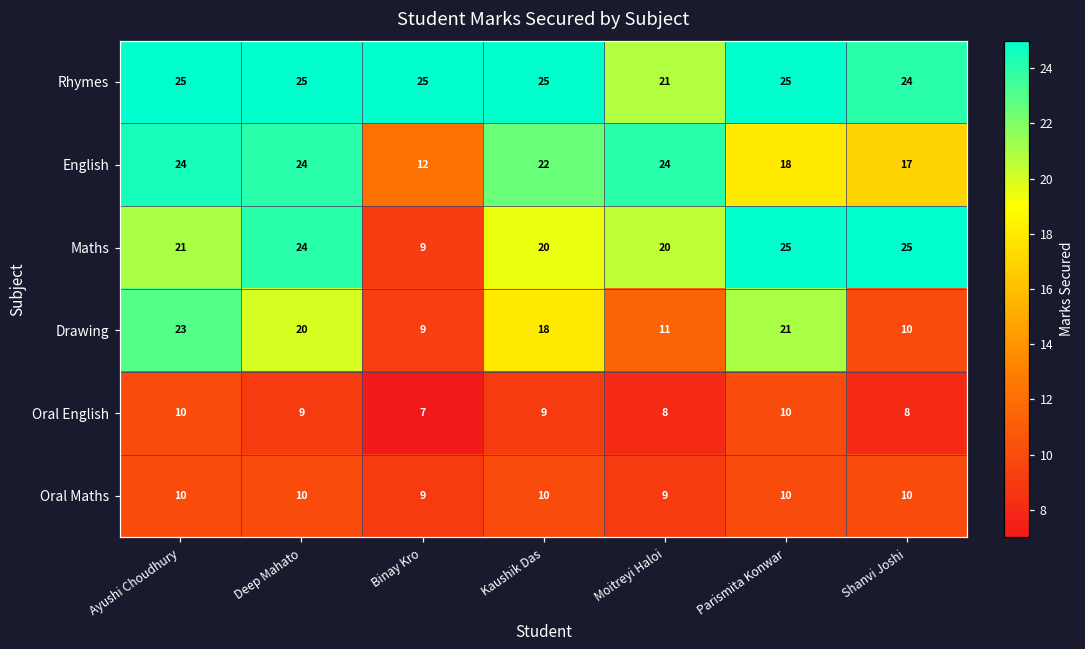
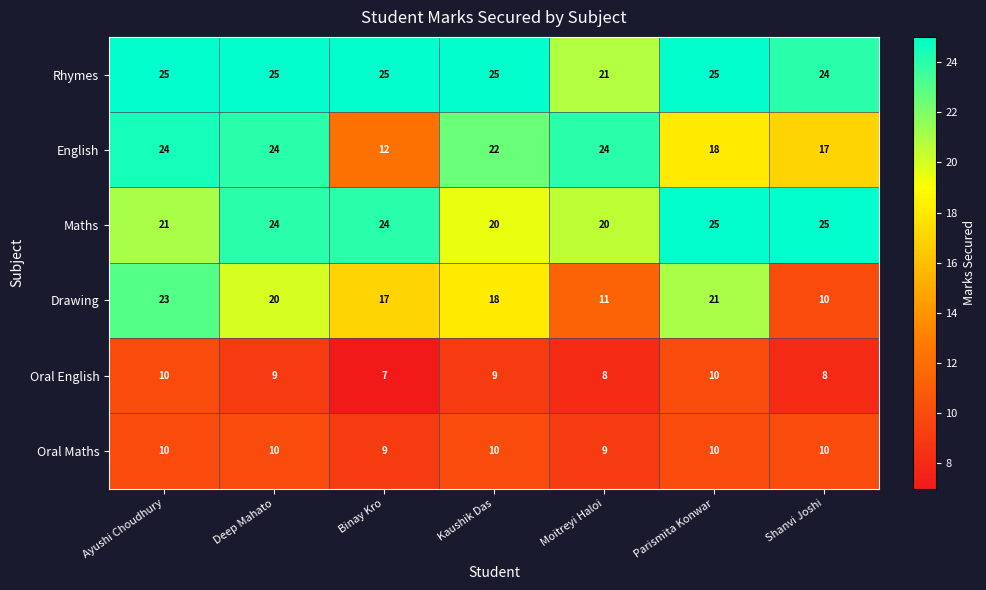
Maths, Binay Kro: 9 -> 24
Drawing, Binay Kro: 9 -> 17
